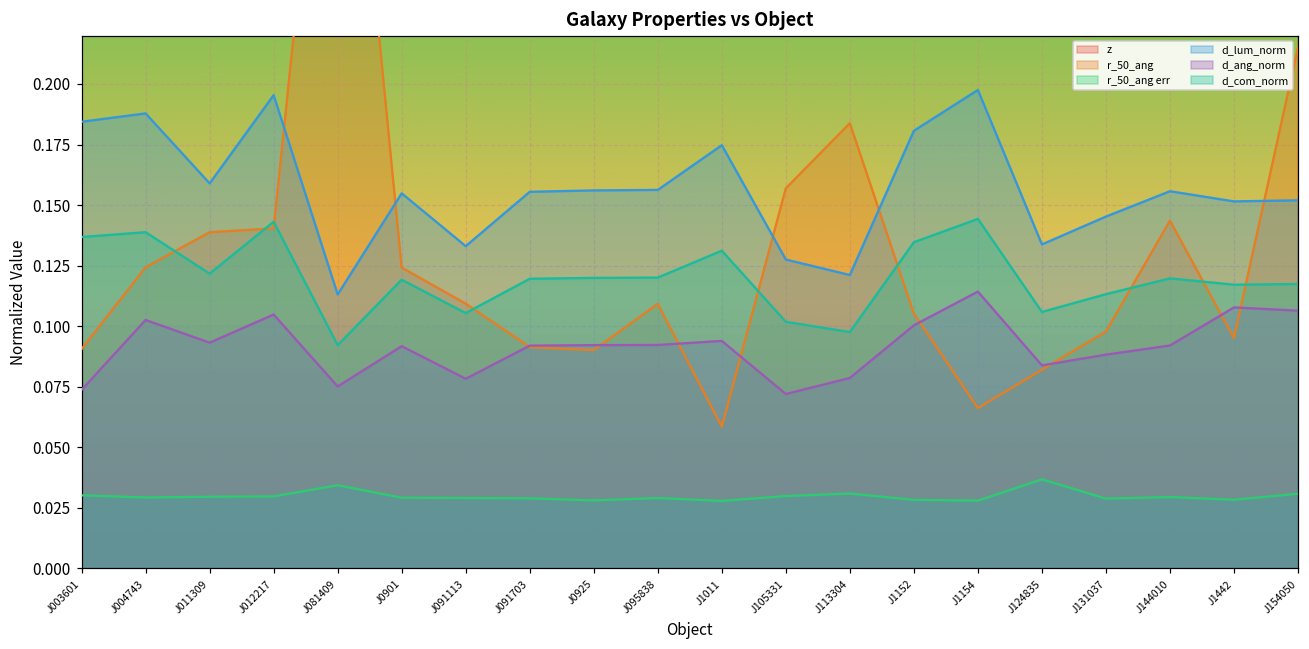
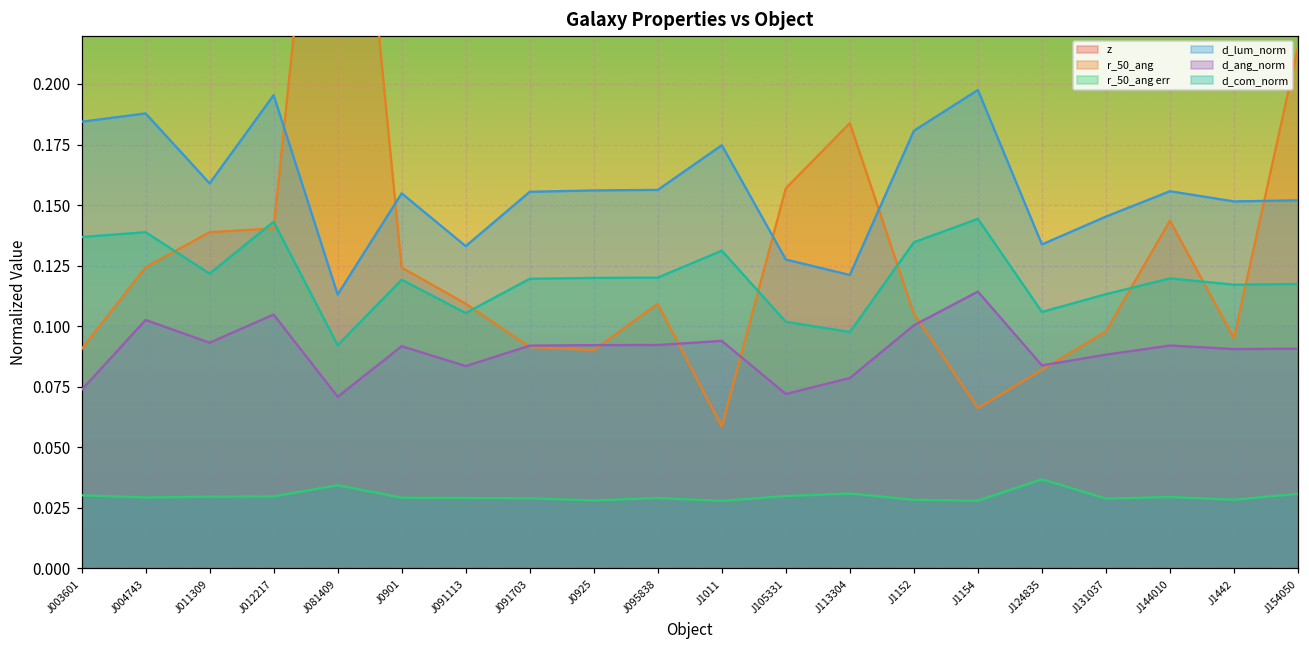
d_ang_norm, J081409: 0.075 -> 0.071
d_ang_norm, J091113: 0.078 -> 0.084
d_ang_norm, J1442: 0.108 -> 0.091
d_ang_norm, J154050: 0.106 -> 0.091
